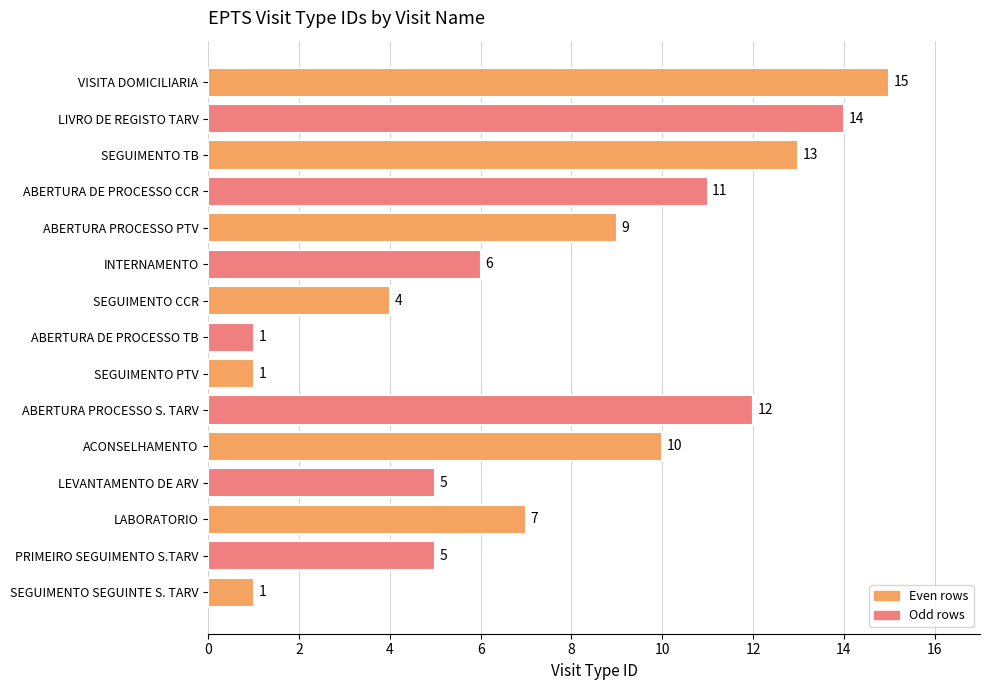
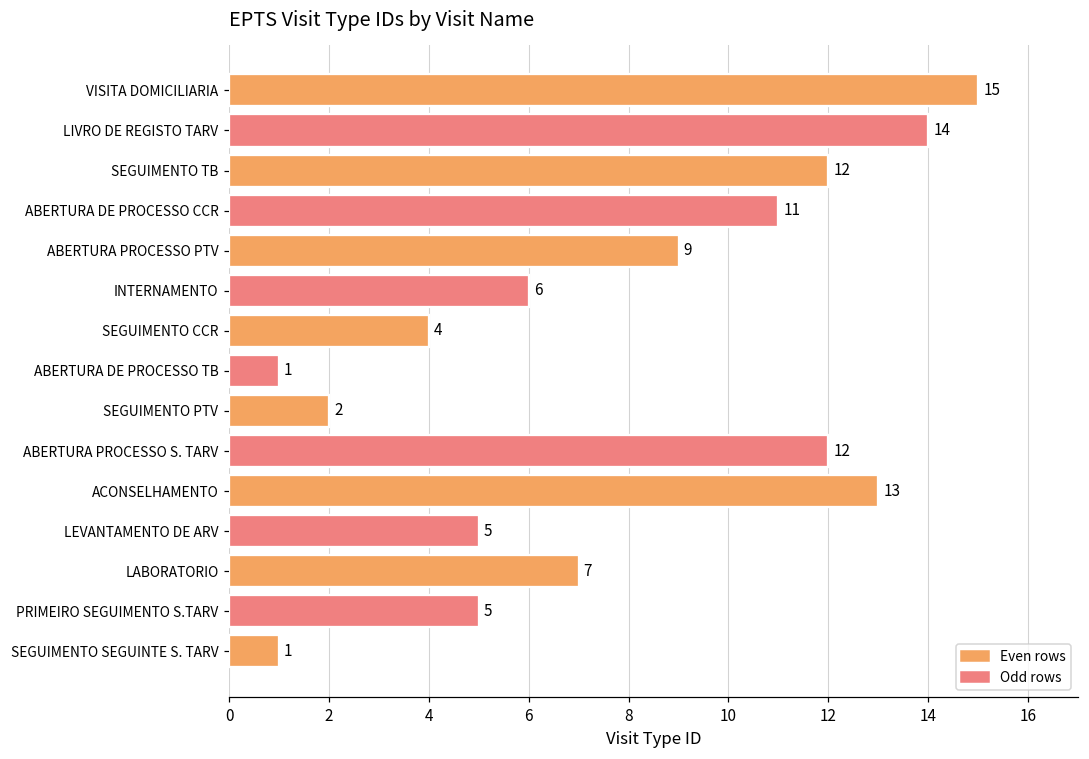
SEGUIMENTO TB: 13 -> 12
SEGUIMENTO PTV: 1 -> 2
ACONSELHAMENTO: 10 -> 13
